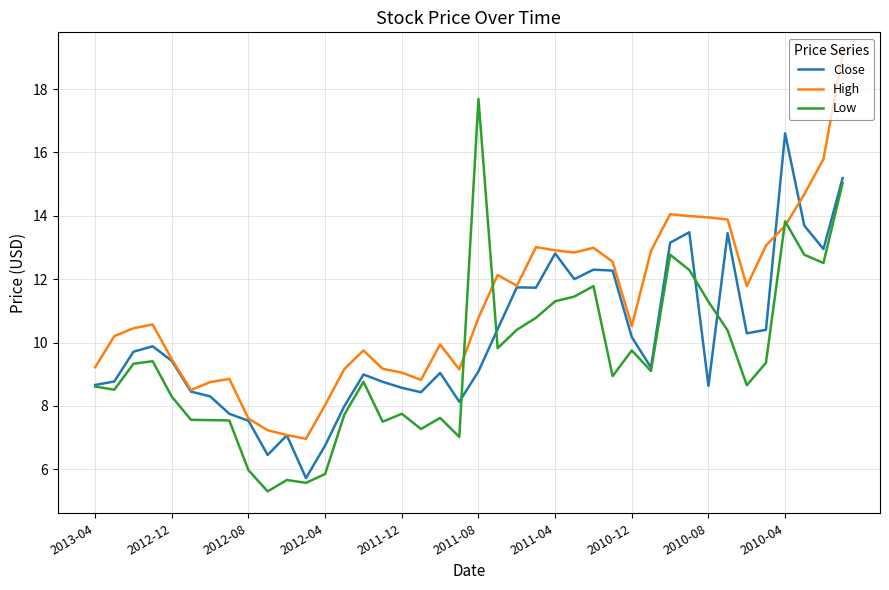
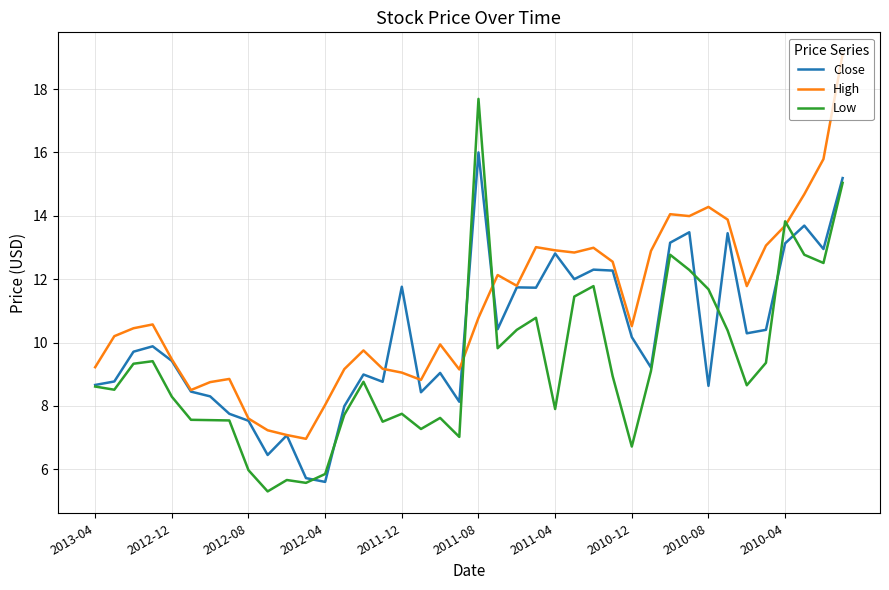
Close, 2012-04: 6.8 -> 5.6
Close, 2011-12: 8.6 -> 11.8
Close, 2011-08: 9.1 -> 16.0
Low, 2011-04: 11.3 -> 7.9
Low, 2010-12: 9.8 -> 6.7
High, 2010-08: 13.9 -> 14.3
Low, 2010-08: 11.3 -> 11.7
Close, 2010-04: 16.6 -> 13.1
